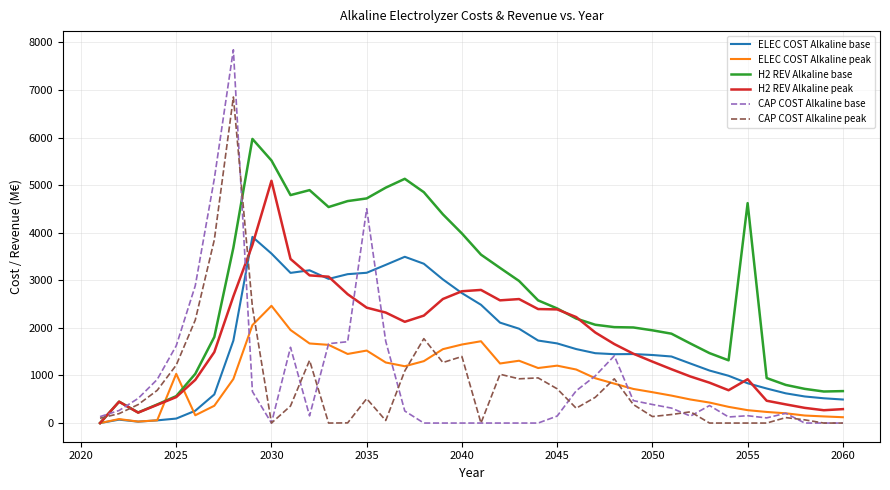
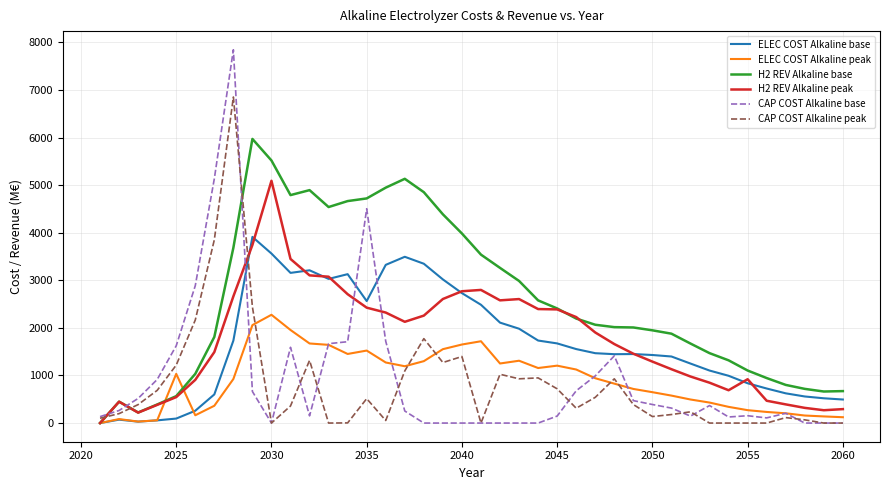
ELEC COST Alkaline peak, 2030: 2500 -> 2300
ELEC COST Alkaline base, 2035: 3200 -> 2600
H2 REV Alkaline base, 2055: 4600 -> 1100
